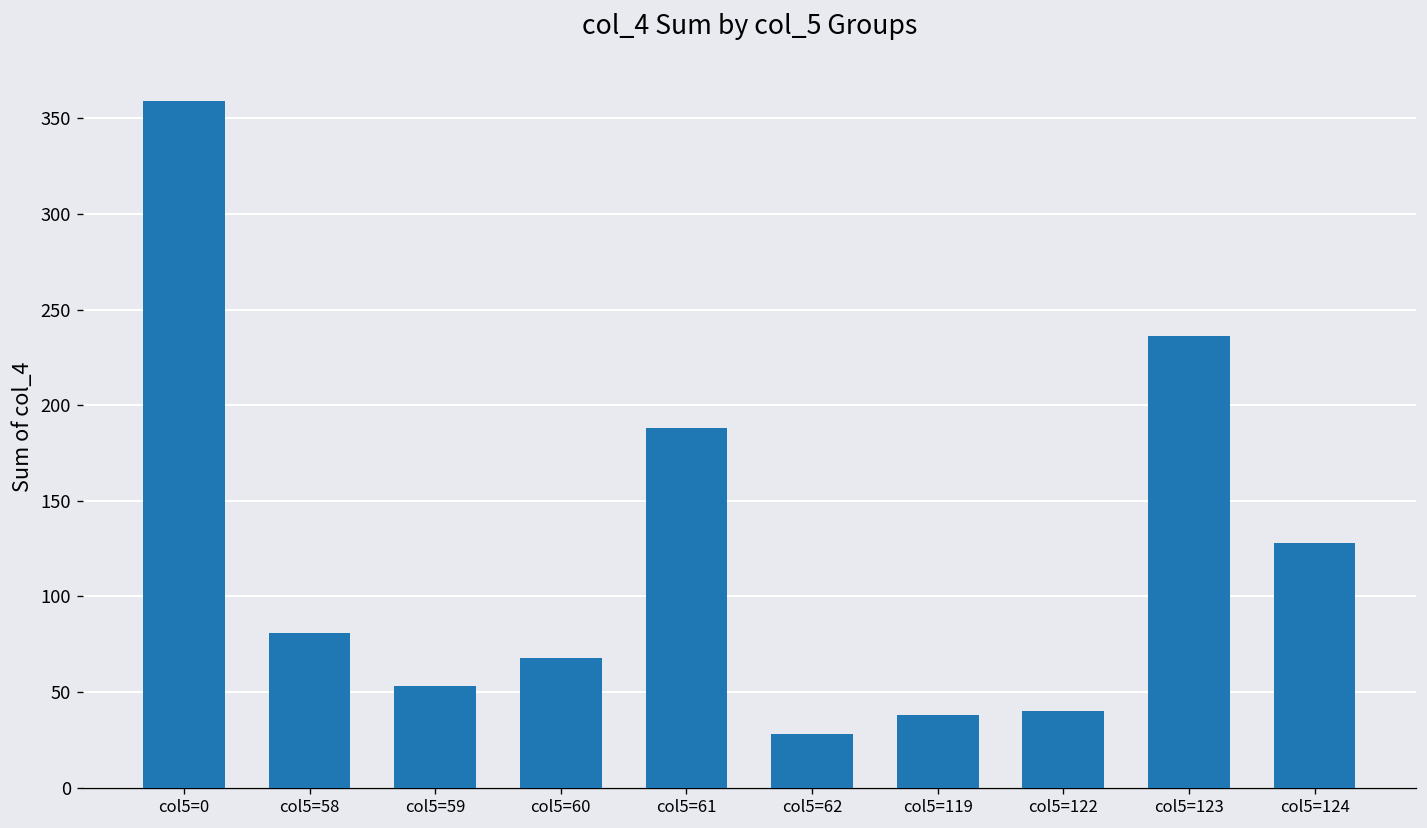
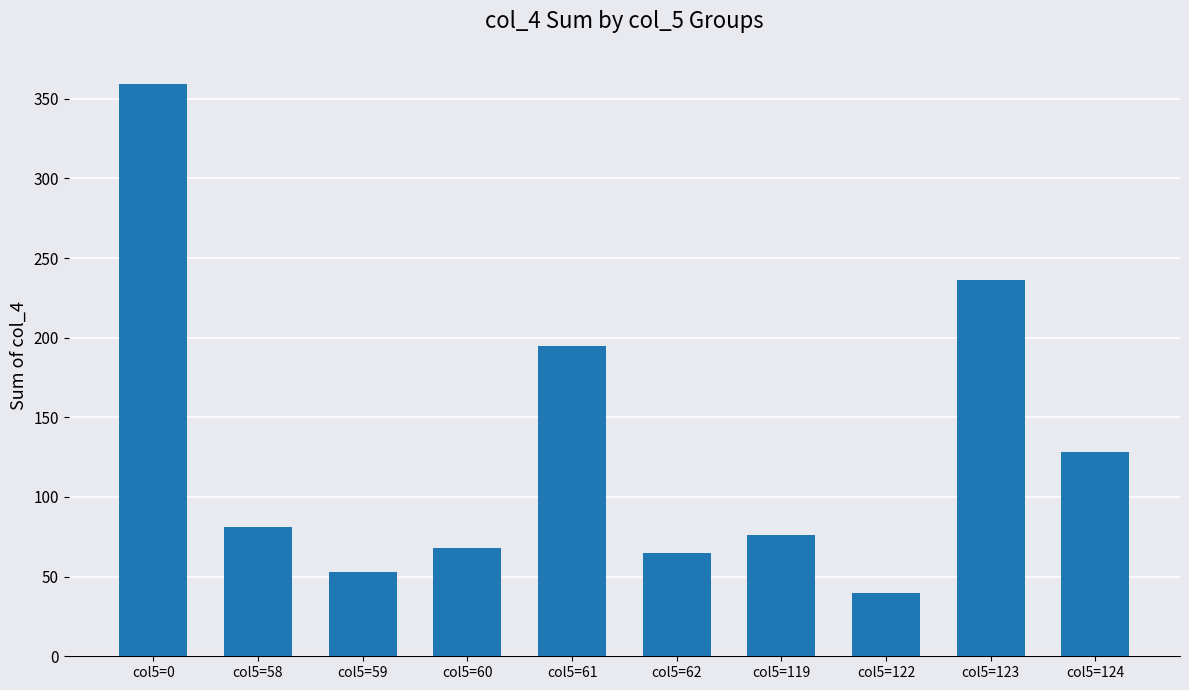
col5=61: 188 -> 195
col5=62: 28 -> 65
col5=119: 38 -> 76
